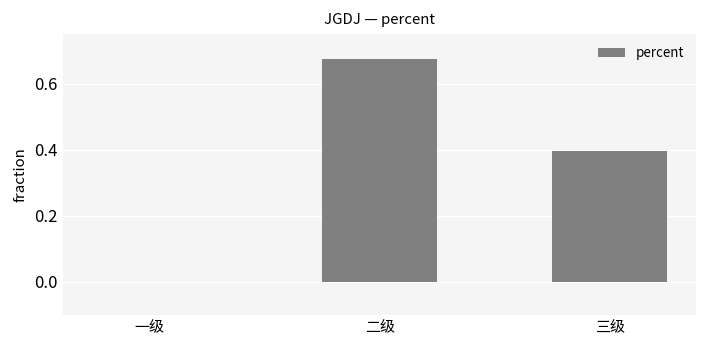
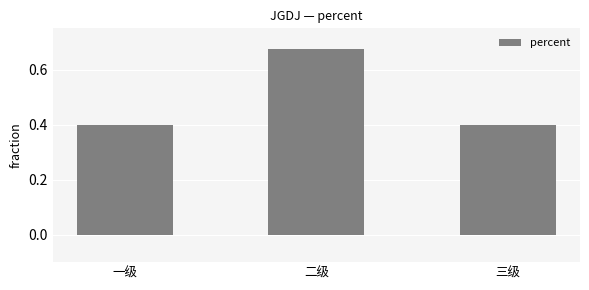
一级: 0.0 -> 0.4
